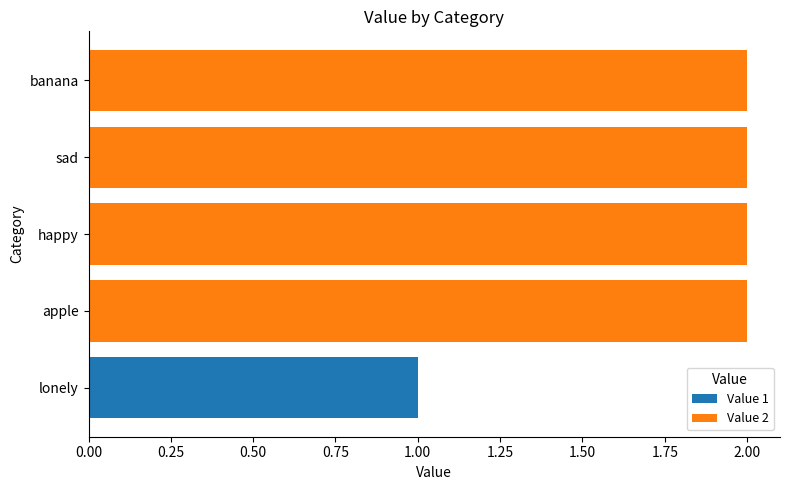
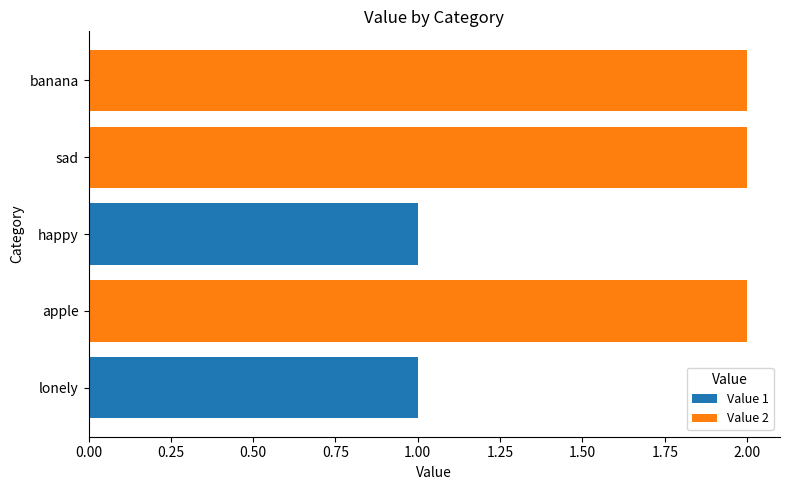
happy: 2 -> 1
